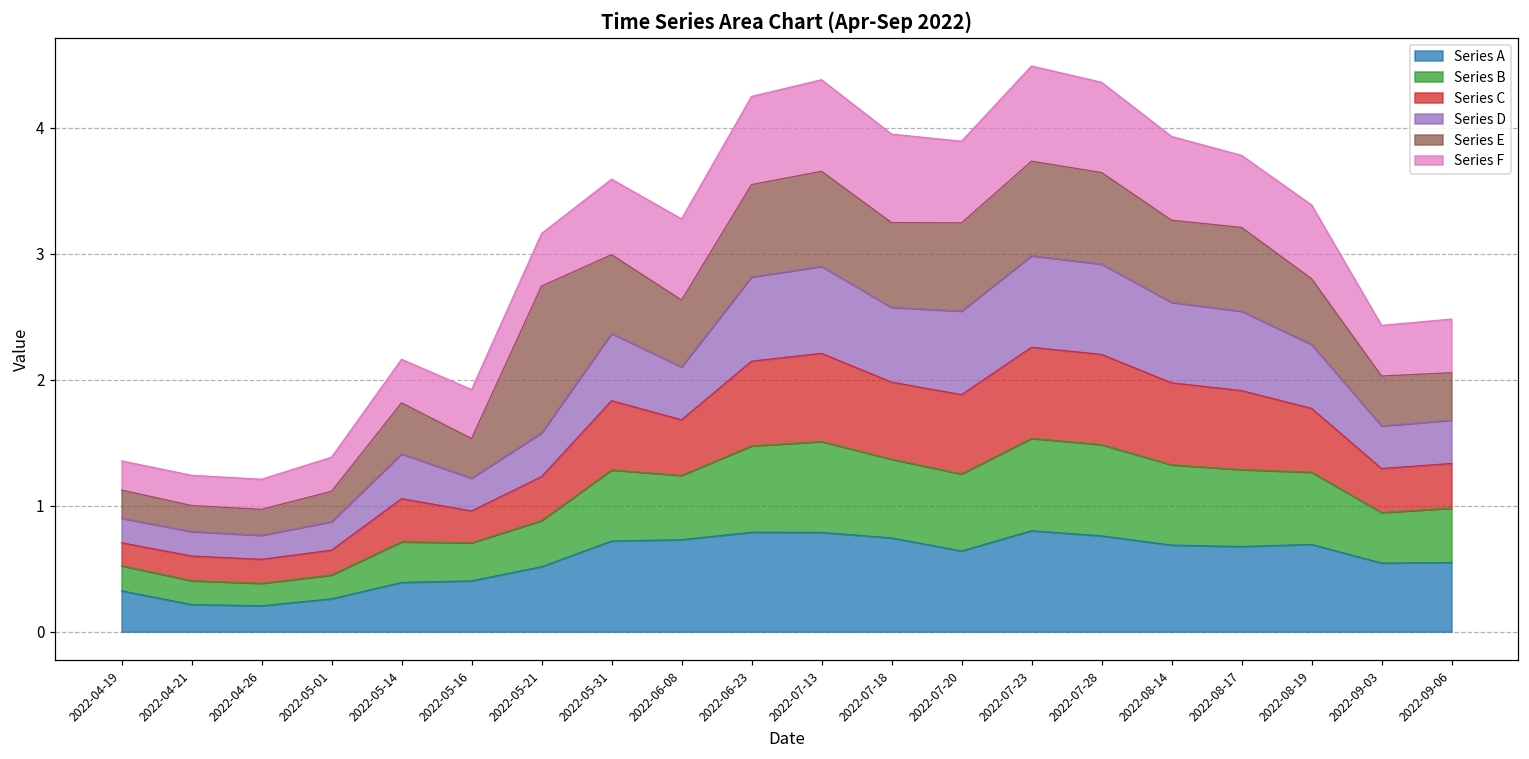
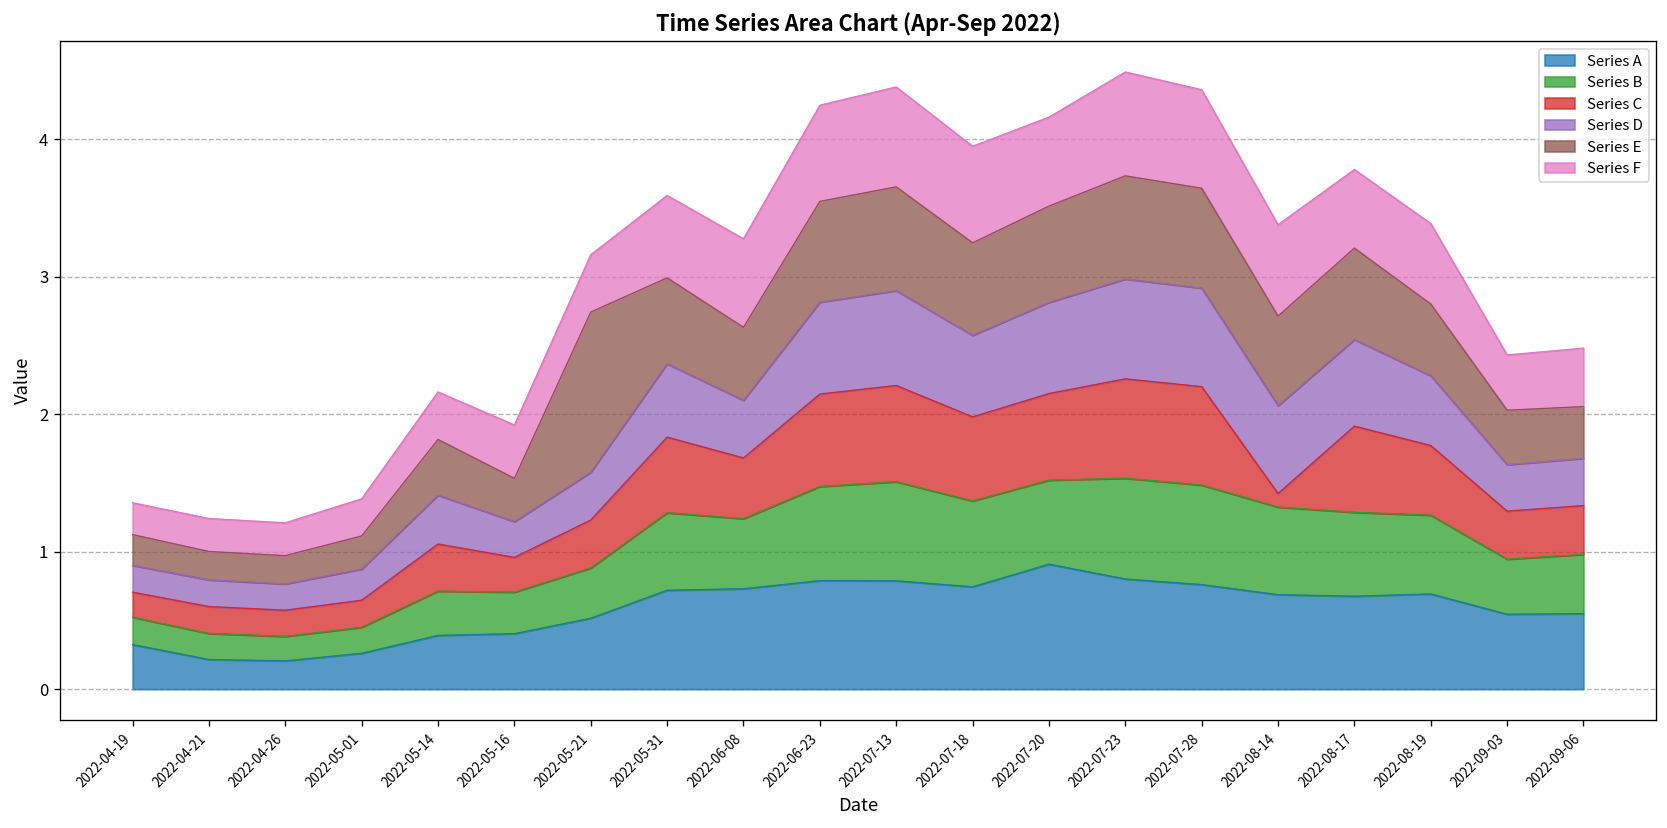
Series A, 2022-07-20: 0.64 -> 0.91
Series C, 2022-08-14: 0.65 -> 0.10
